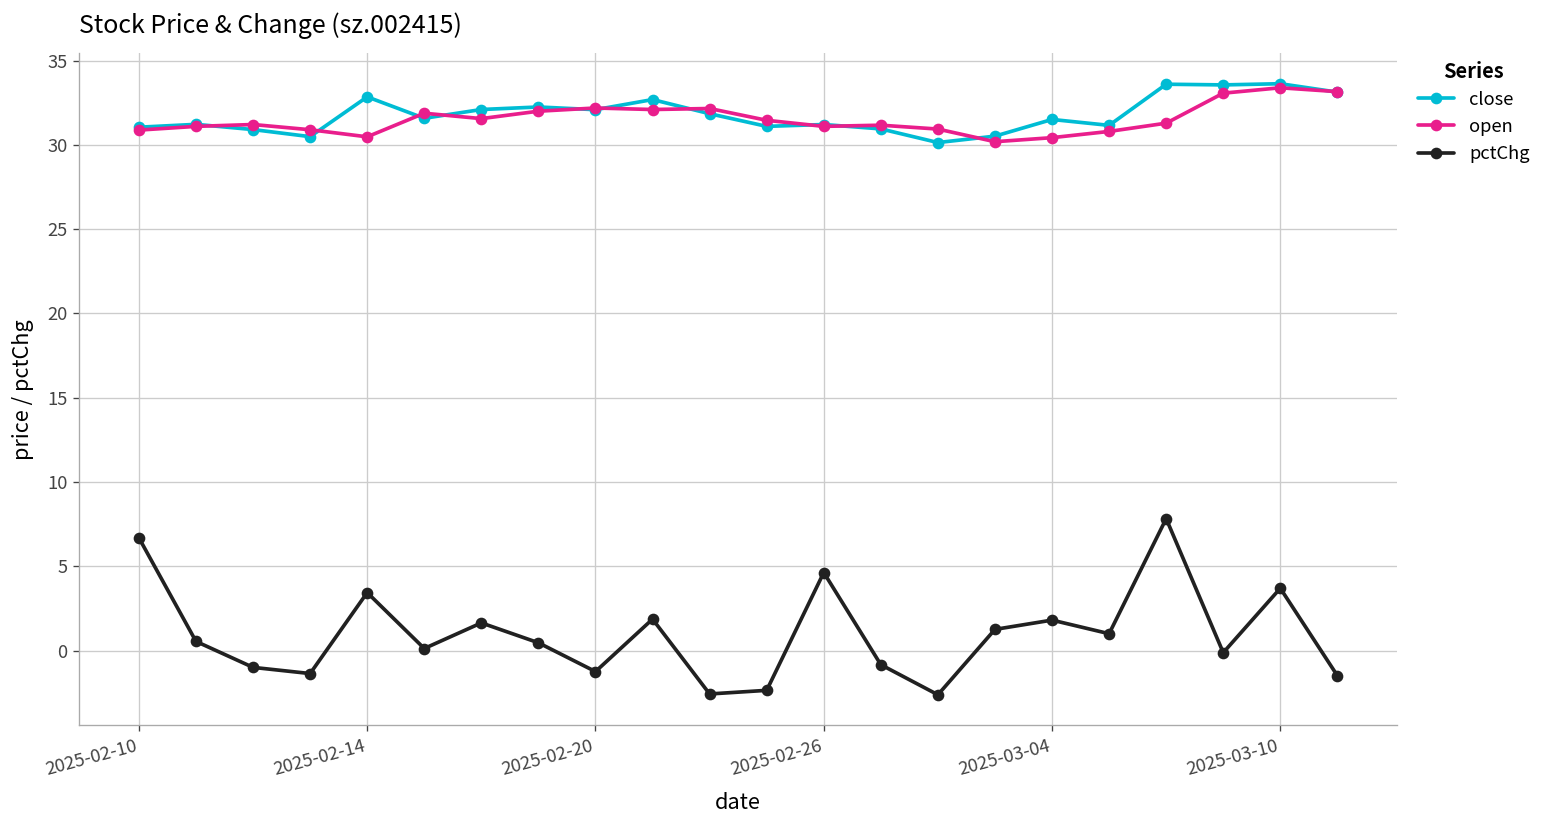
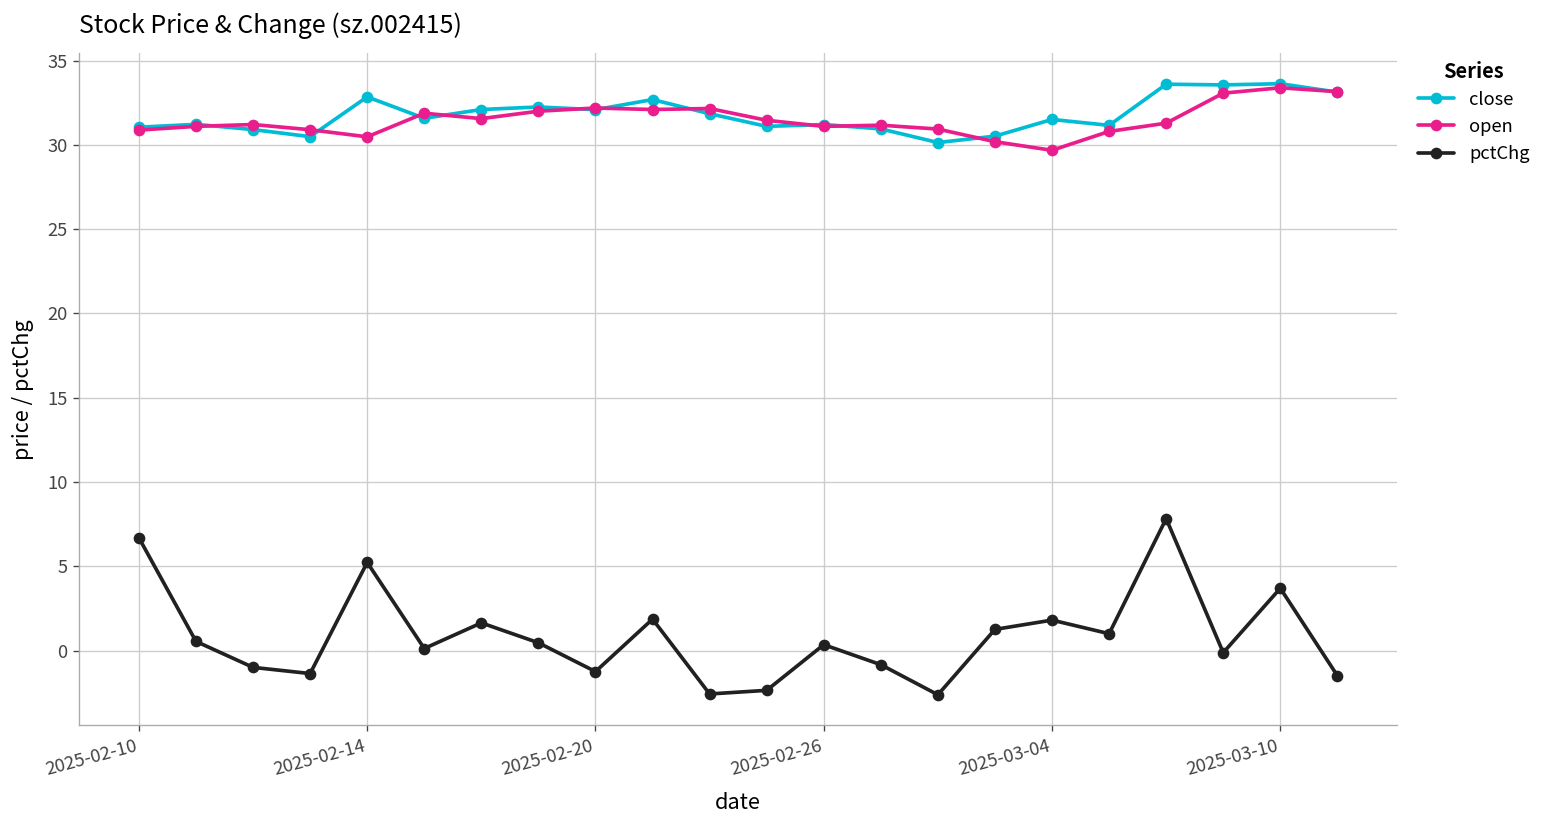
pctChg, 2025-02-14: 3.4 -> 5.2
pctChg, 2025-02-26: 4.6 -> 0.4
open, 2025-03-04: 30.4 -> 29.7
